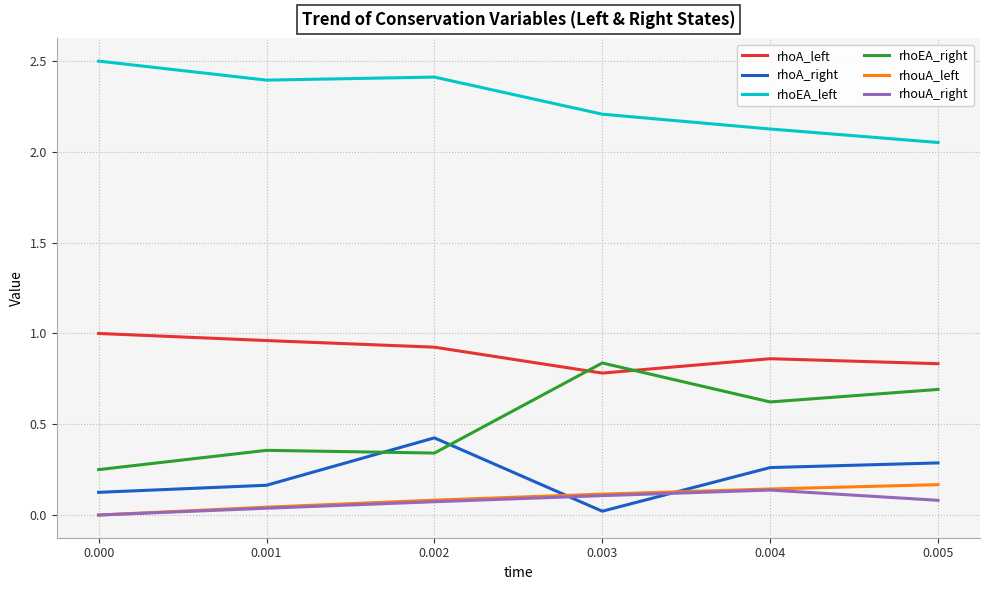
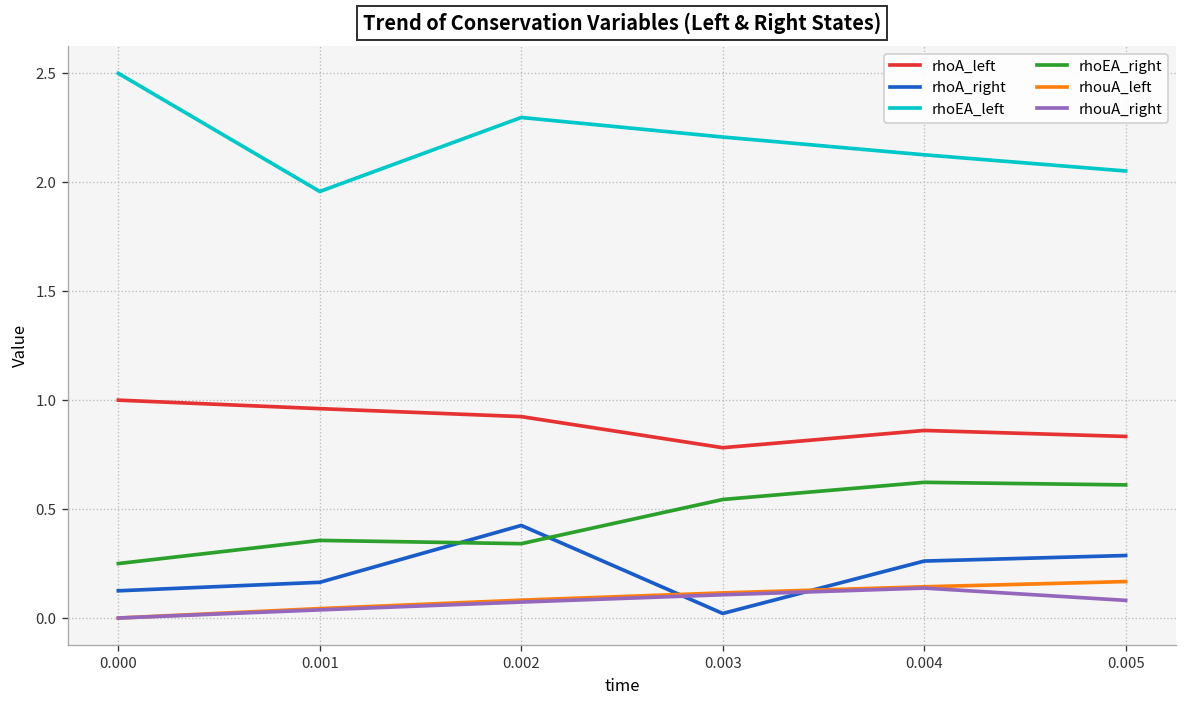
rhoEA_left, 0.001: 2.40 -> 1.96
rhoEA_left, 0.002: 2.41 -> 2.30
rhoEA_right, 0.003: 0.84 -> 0.54
rhoEA_right, 0.005: 0.69 -> 0.61
